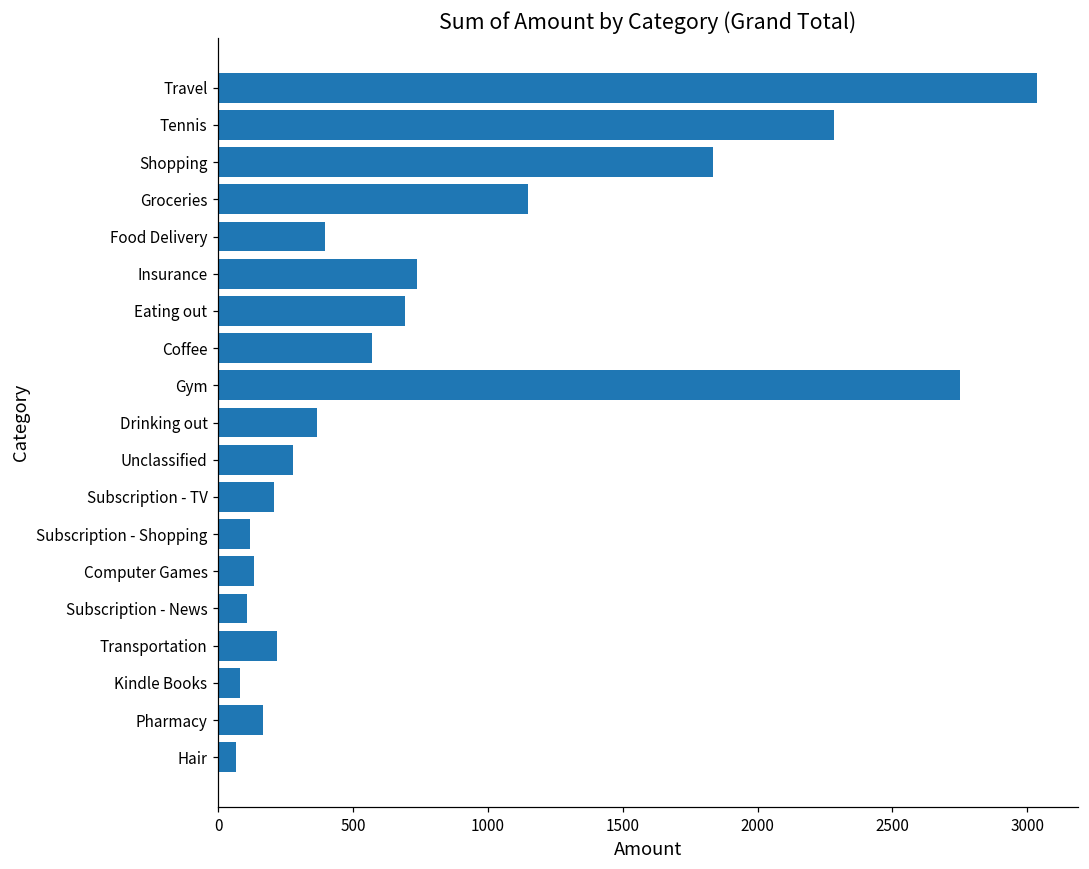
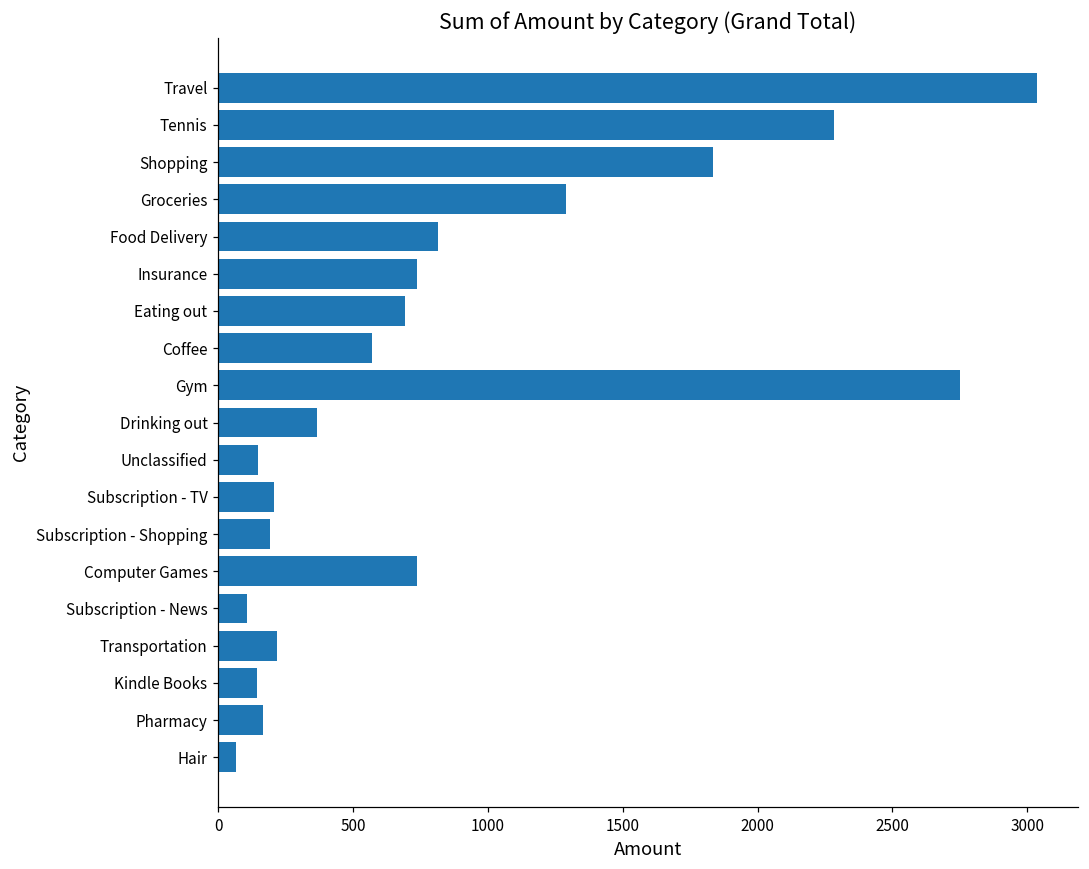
Groceries: 1150 -> 1290
Food Delivery: 400 -> 810
Unclassified: 280 -> 150
Subscription - Shopping: 120 -> 190
Computer Games: 130 -> 740
Kindle Books: 80 -> 140
